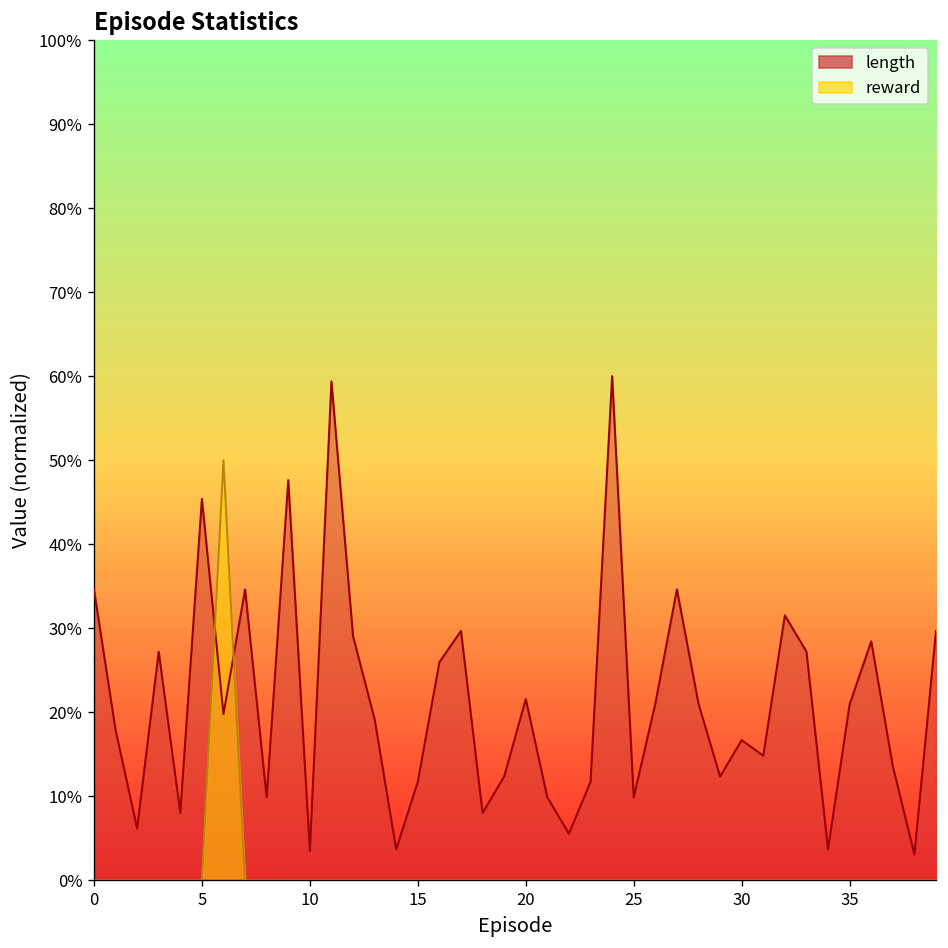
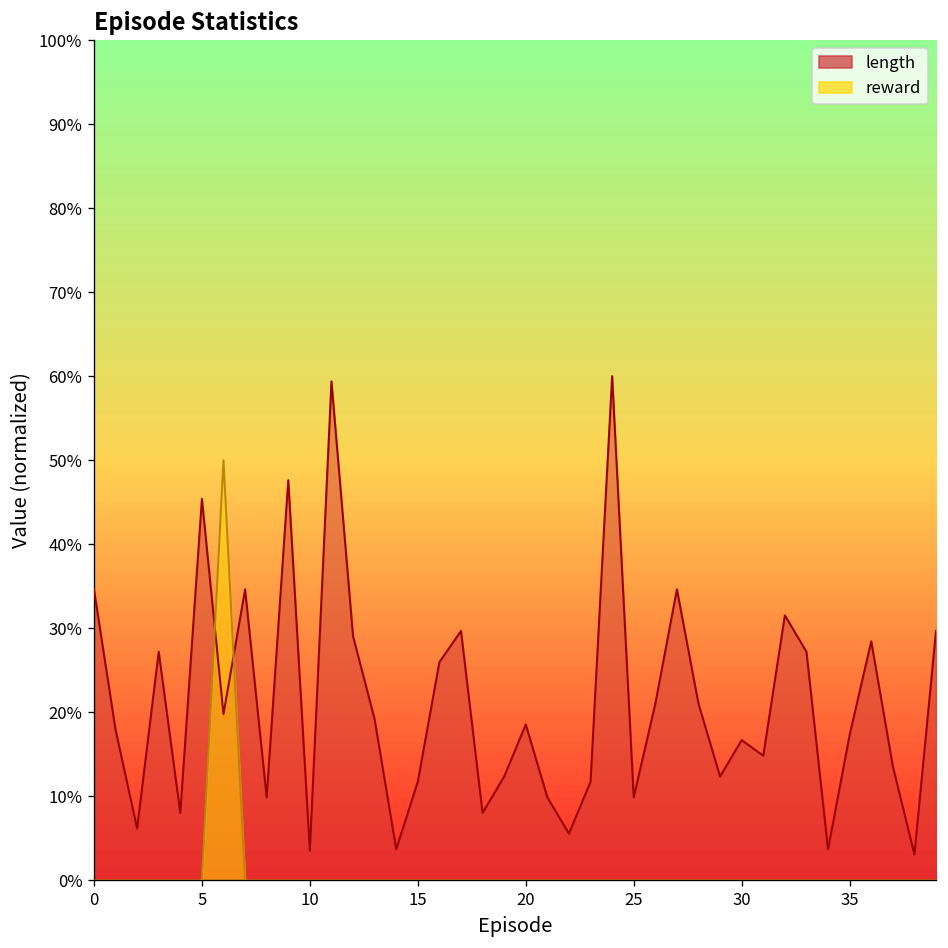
length, 20: 22% -> 19%
length, 35: 21% -> 17%
